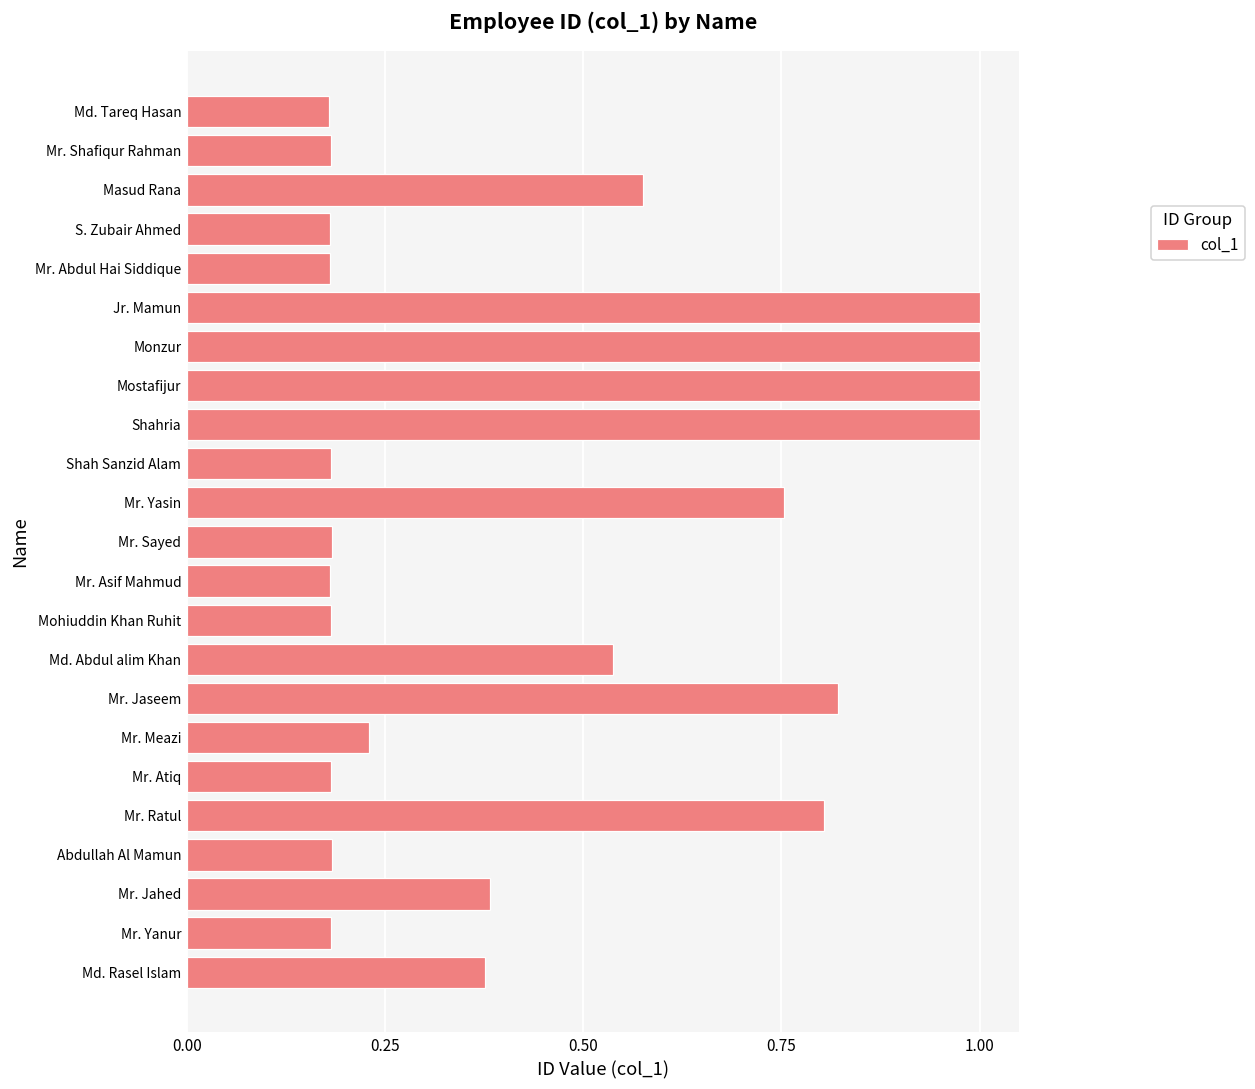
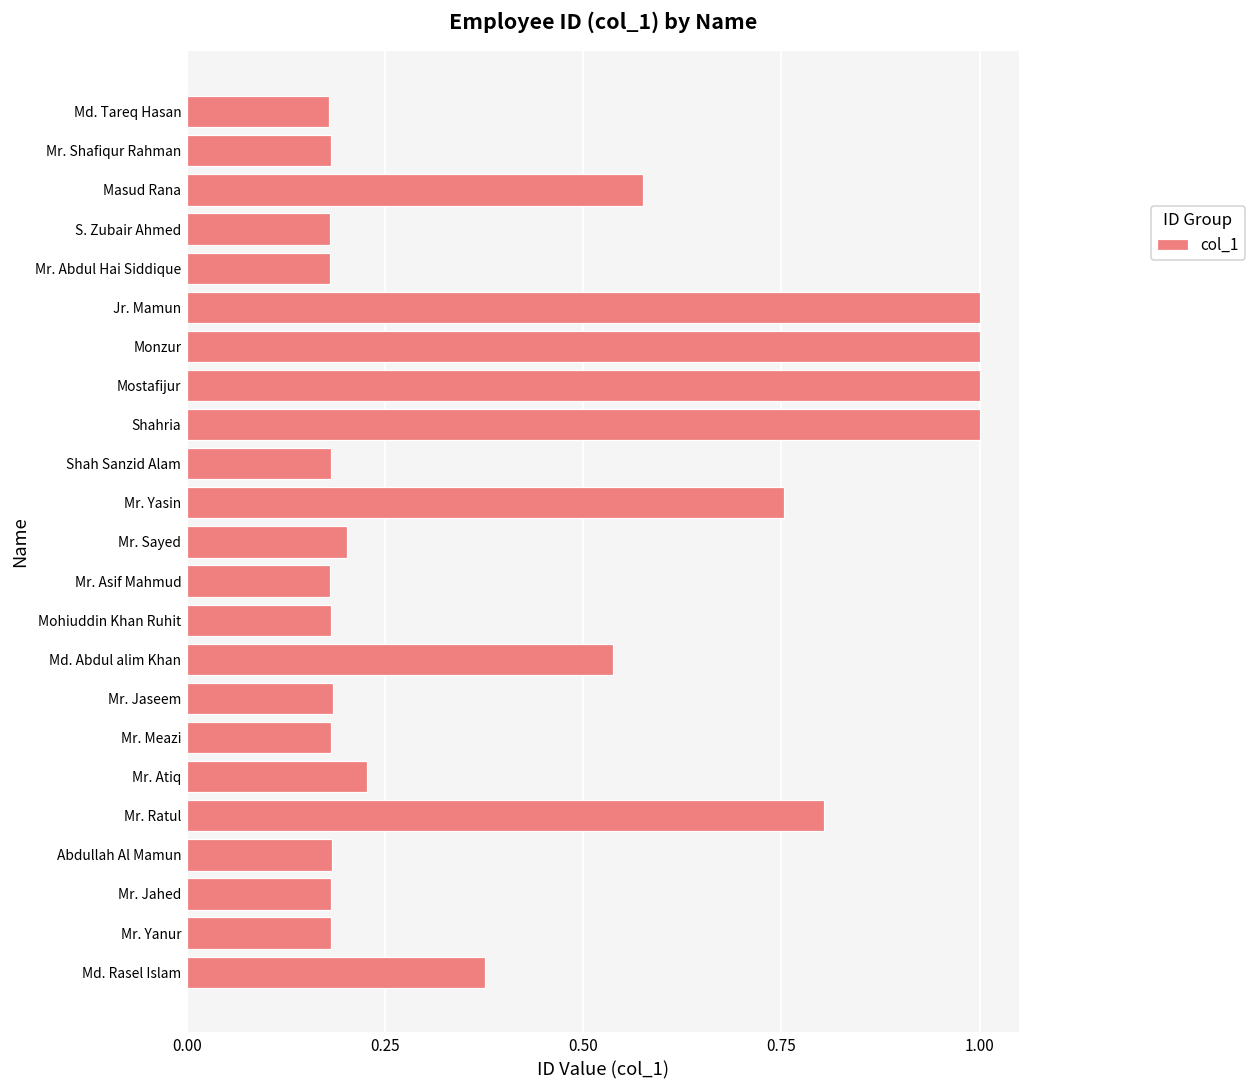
Mr. Sayed: 0.18 -> 0.20
Mr. Jaseem: 0.82 -> 0.18
Mr. Meazi: 0.23 -> 0.18
Mr. Atiq: 0.18 -> 0.23
Mr. Jahed: 0.38 -> 0.18
